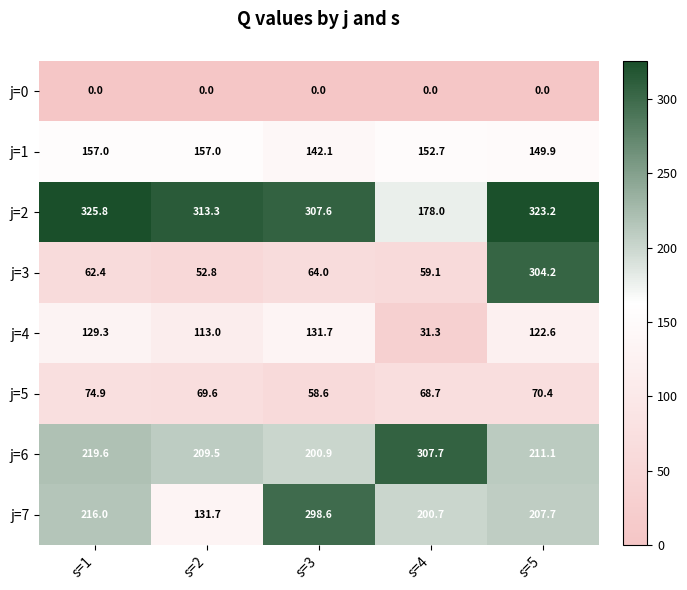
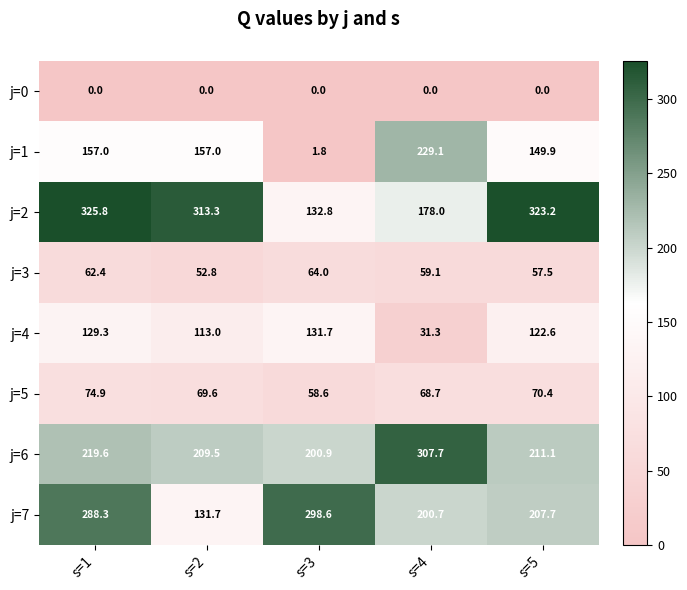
j=1, s=3: 142.1 -> 1.8
j=1, s=4: 152.7 -> 229.1
j=2, s=3: 307.6 -> 132.8
j=3, s=5: 304.2 -> 57.5
j=7, s=1: 216.0 -> 288.3
